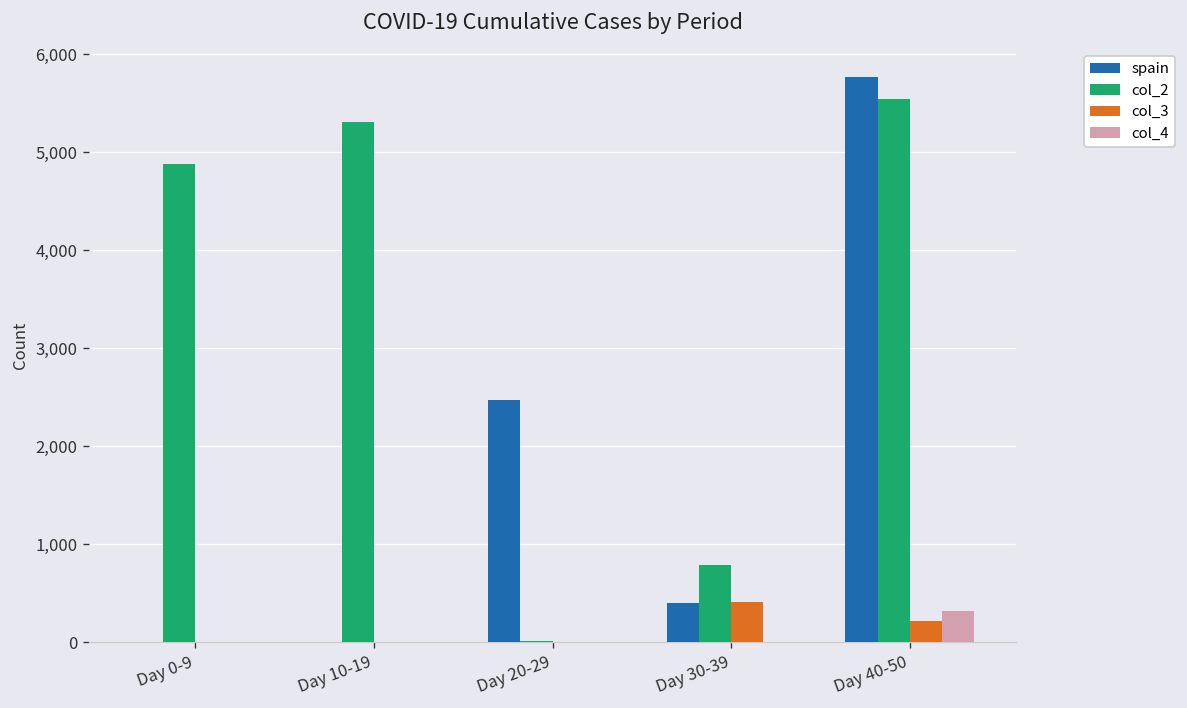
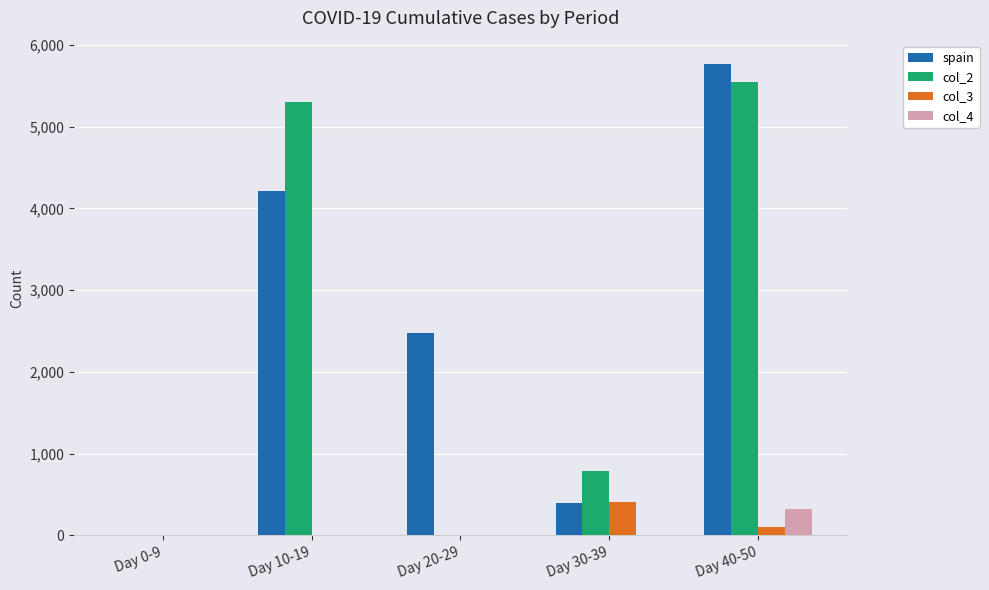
col_2, Day 0-9: 4,900 -> 0
spain, Day 10-19: 0 -> 4,200
col_3, Day 40-50: 200 -> 100
